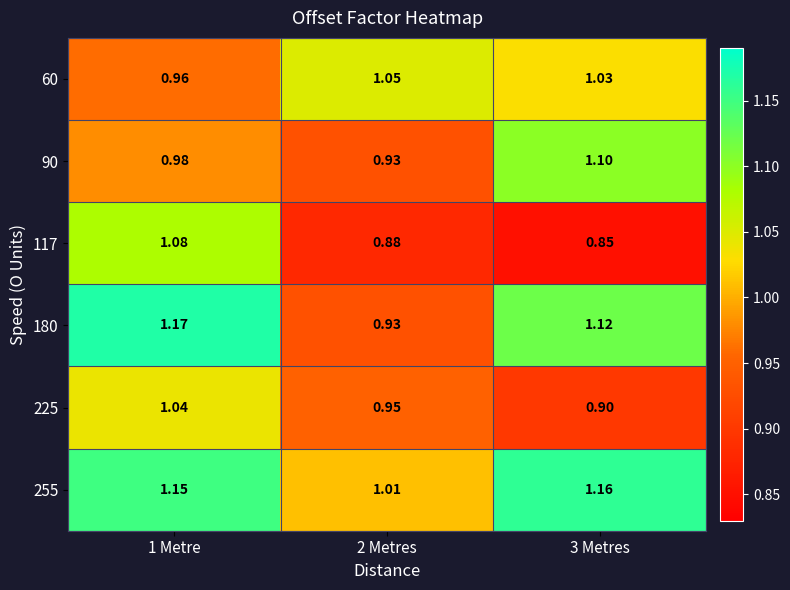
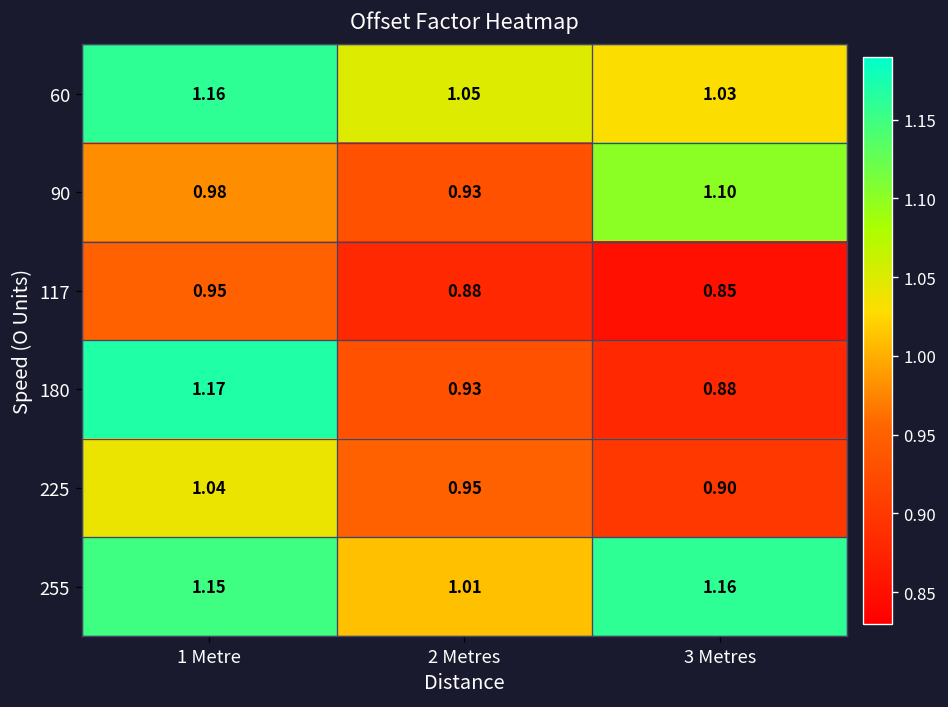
60, 1 Metre: 0.96 -> 1.16
117, 1 Metre: 1.08 -> 0.95
180, 3 Metres: 1.12 -> 0.88
